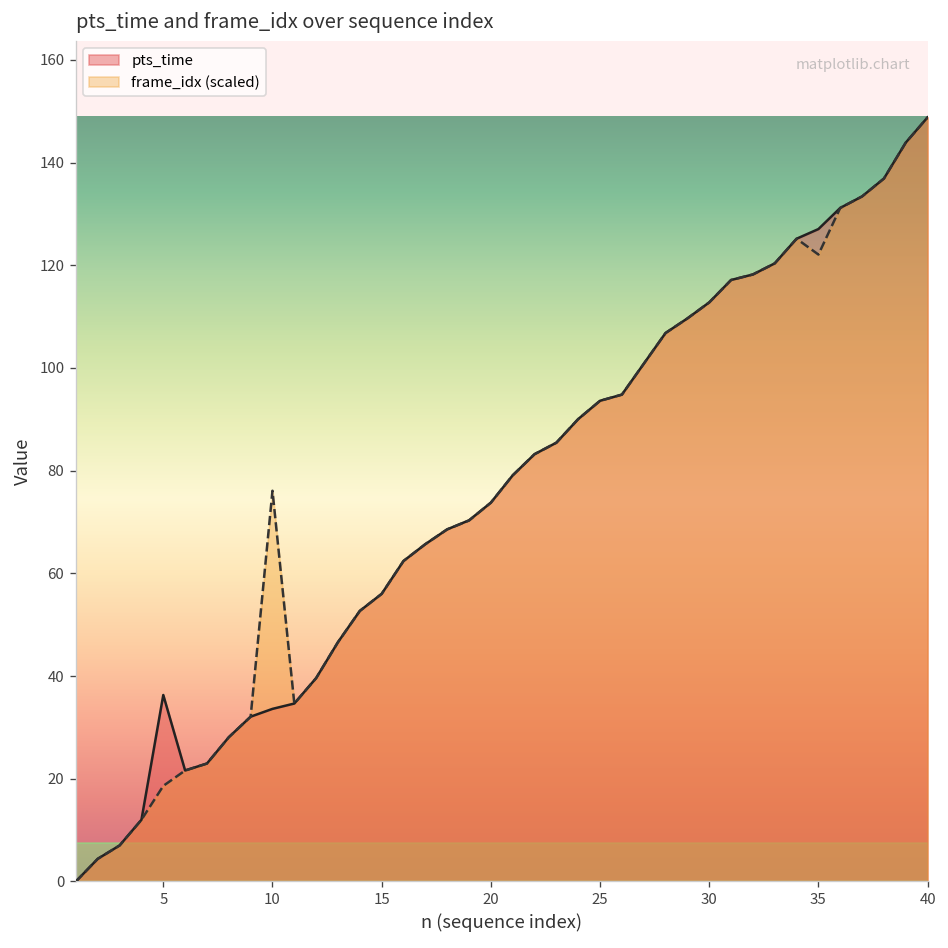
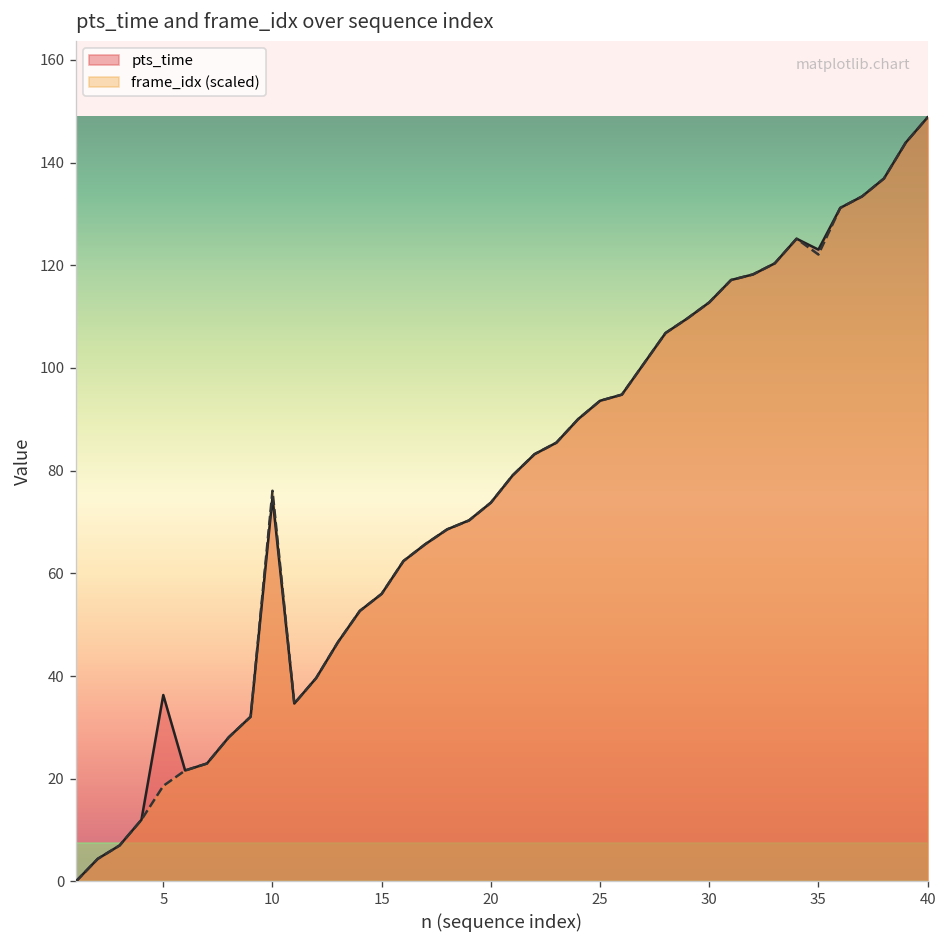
pts_time, 10: 34 -> 75
pts_time, 35: 127 -> 123
